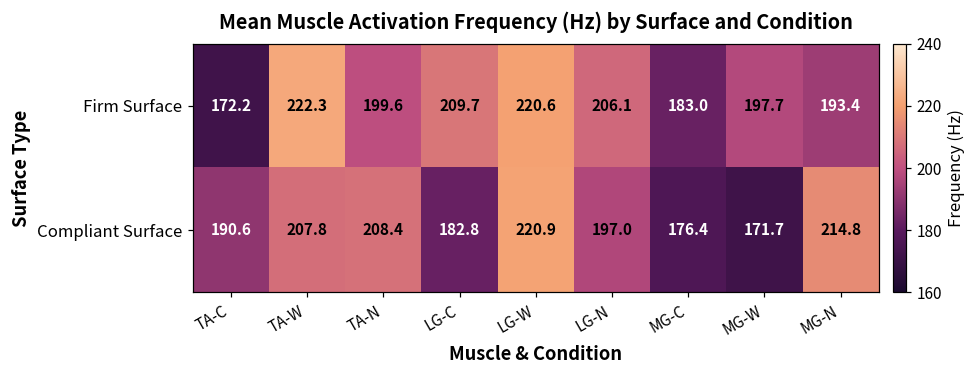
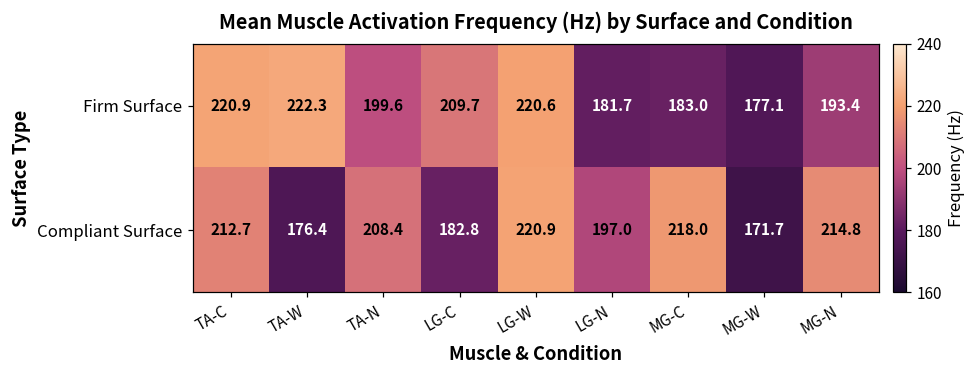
Firm Surface, TA-C: 172.2 -> 220.9
Firm Surface, LG-N: 206.1 -> 181.7
Firm Surface, MG-W: 197.7 -> 177.1
Compliant Surface, TA-C: 190.6 -> 212.7
Compliant Surface, TA-W: 207.8 -> 176.4
Compliant Surface, MG-C: 176.4 -> 218.0
